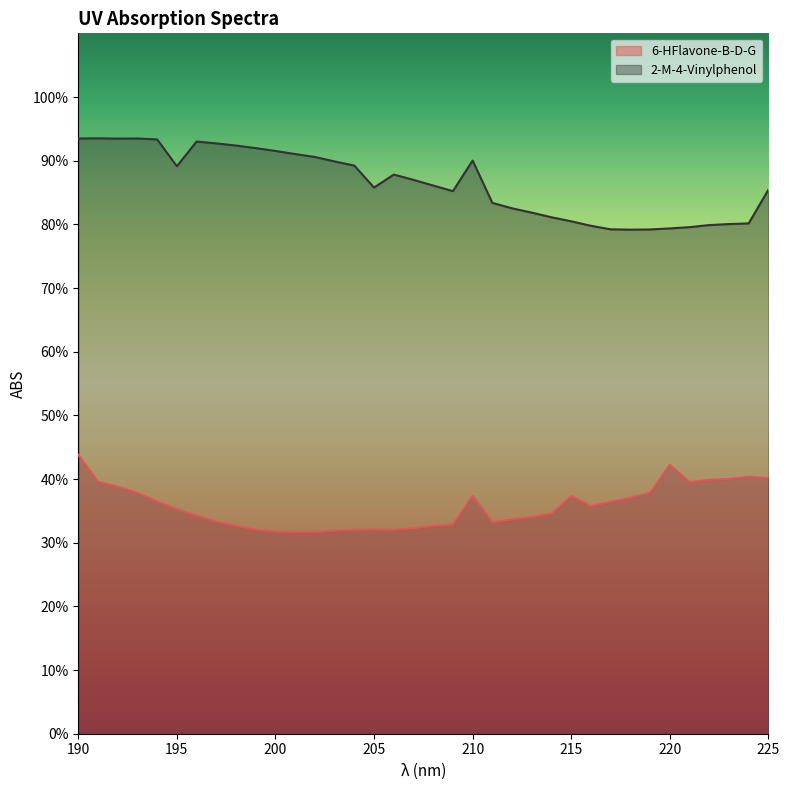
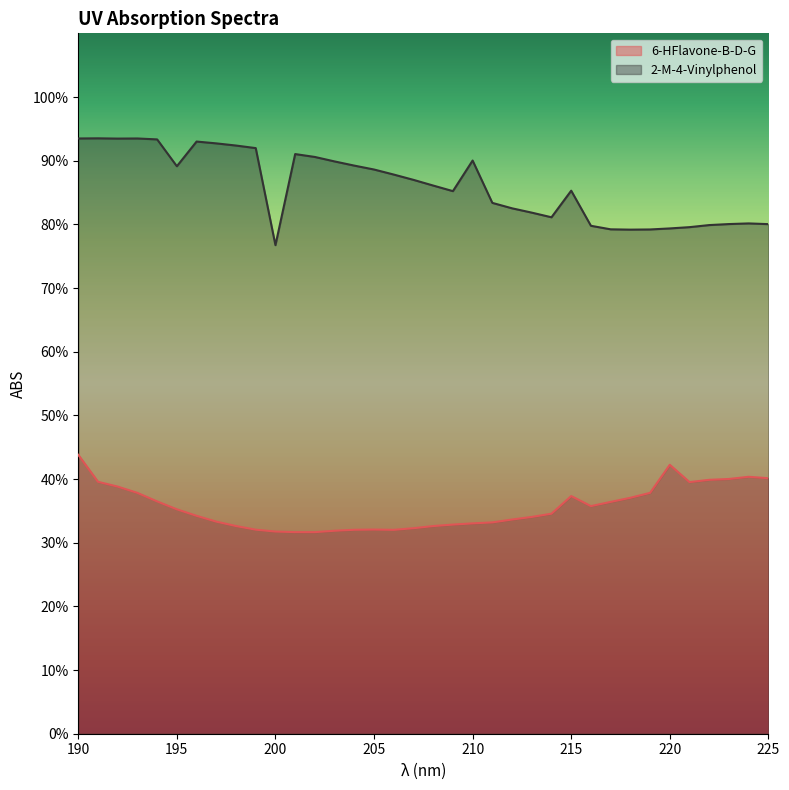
2-M-4-Vinylphenol, 200: 92% -> 77%
2-M-4-Vinylphenol, 205: 86% -> 89%
6-HFlavone-B-D-G, 210: 37% -> 33%
2-M-4-Vinylphenol, 215: 80% -> 85%
2-M-4-Vinylphenol, 225: 85% -> 80%
